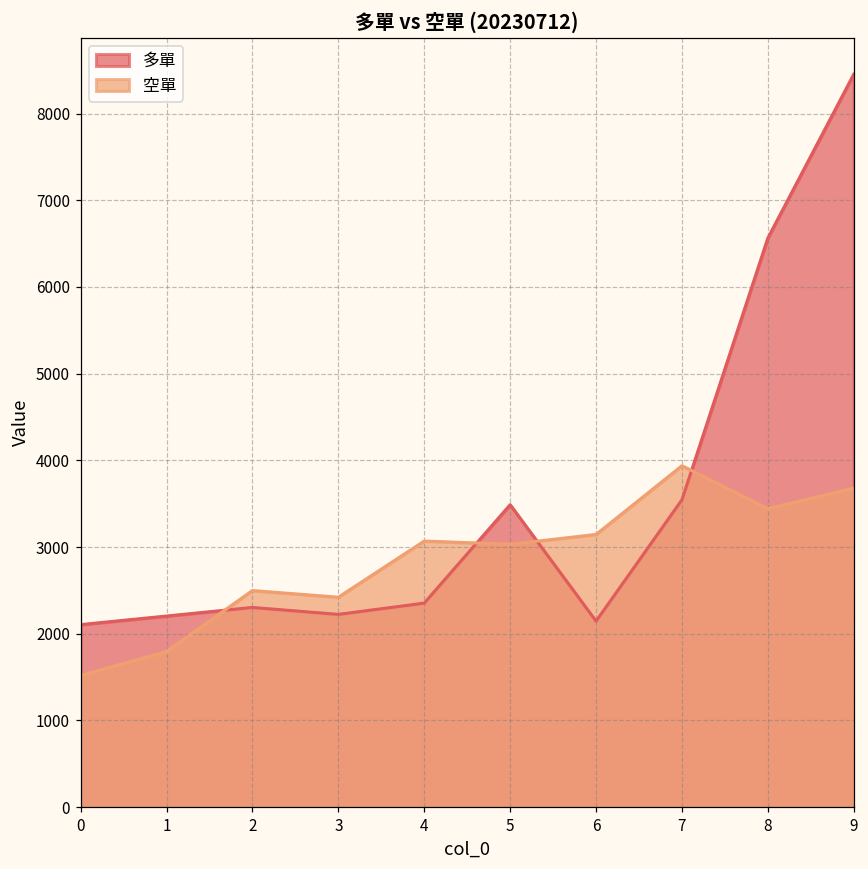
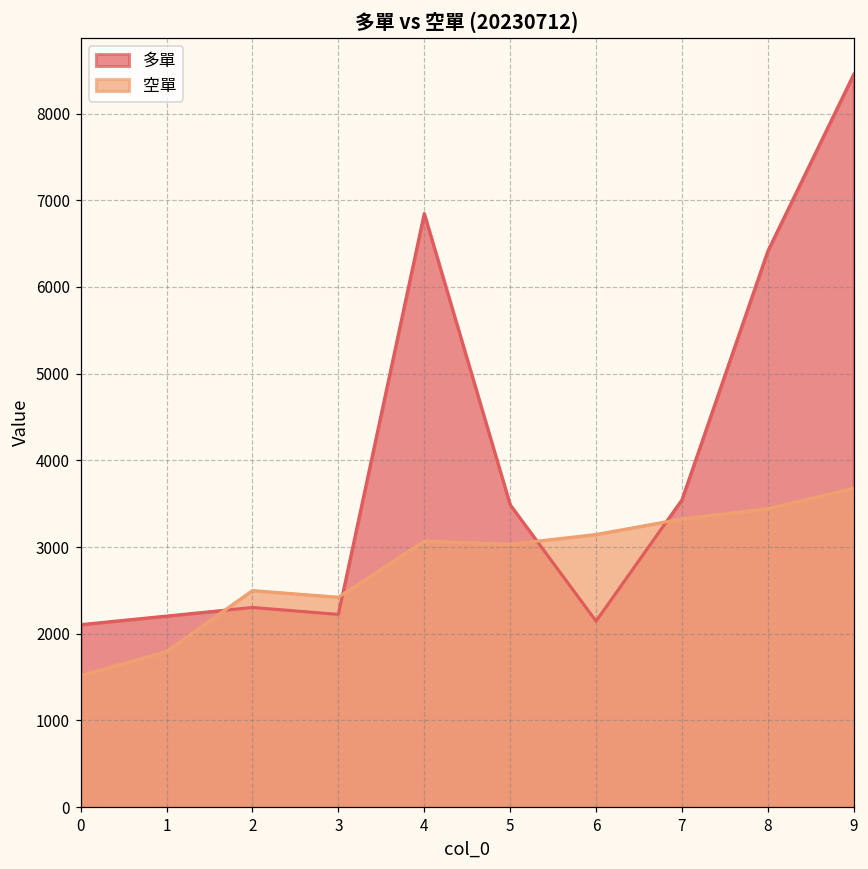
多單, 4: 2400 -> 6800
空單, 7: 3900 -> 3300
多單, 8: 6600 -> 6400
